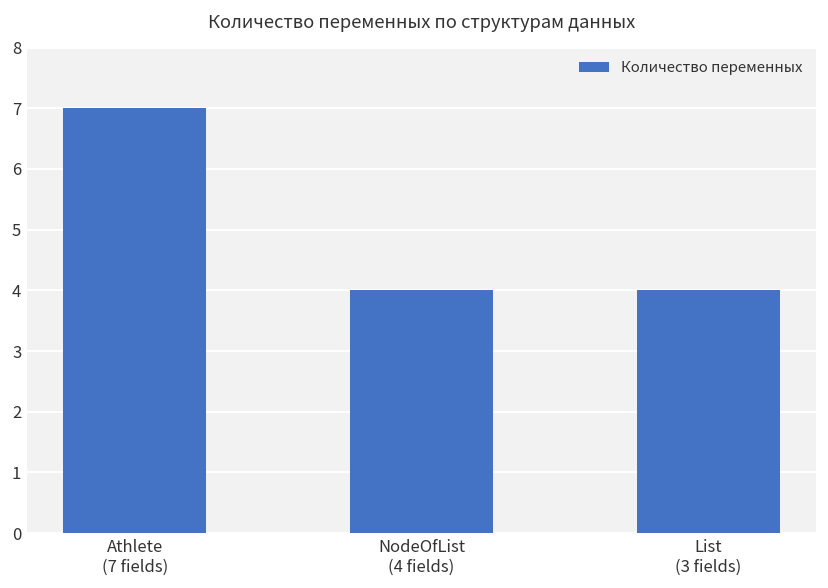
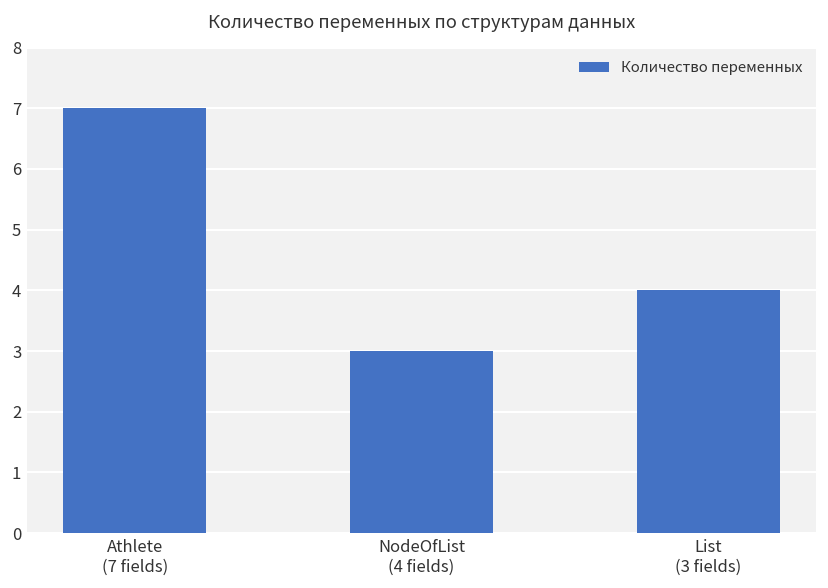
NodeOfList (4 fields): 4 -> 3
